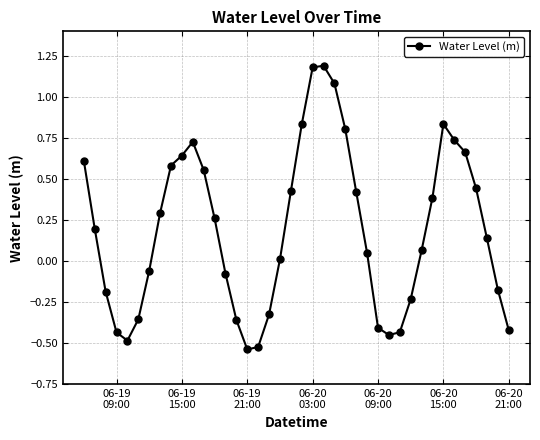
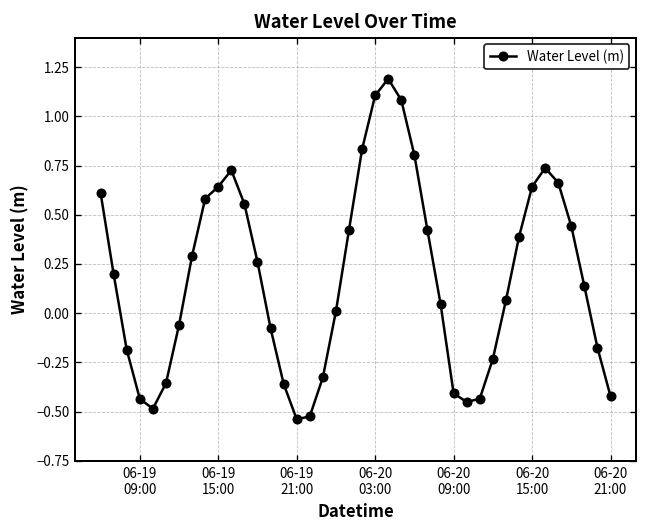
06-20 03:00: 1.18 -> 1.11
06-20 15:00: 0.83 -> 0.64
